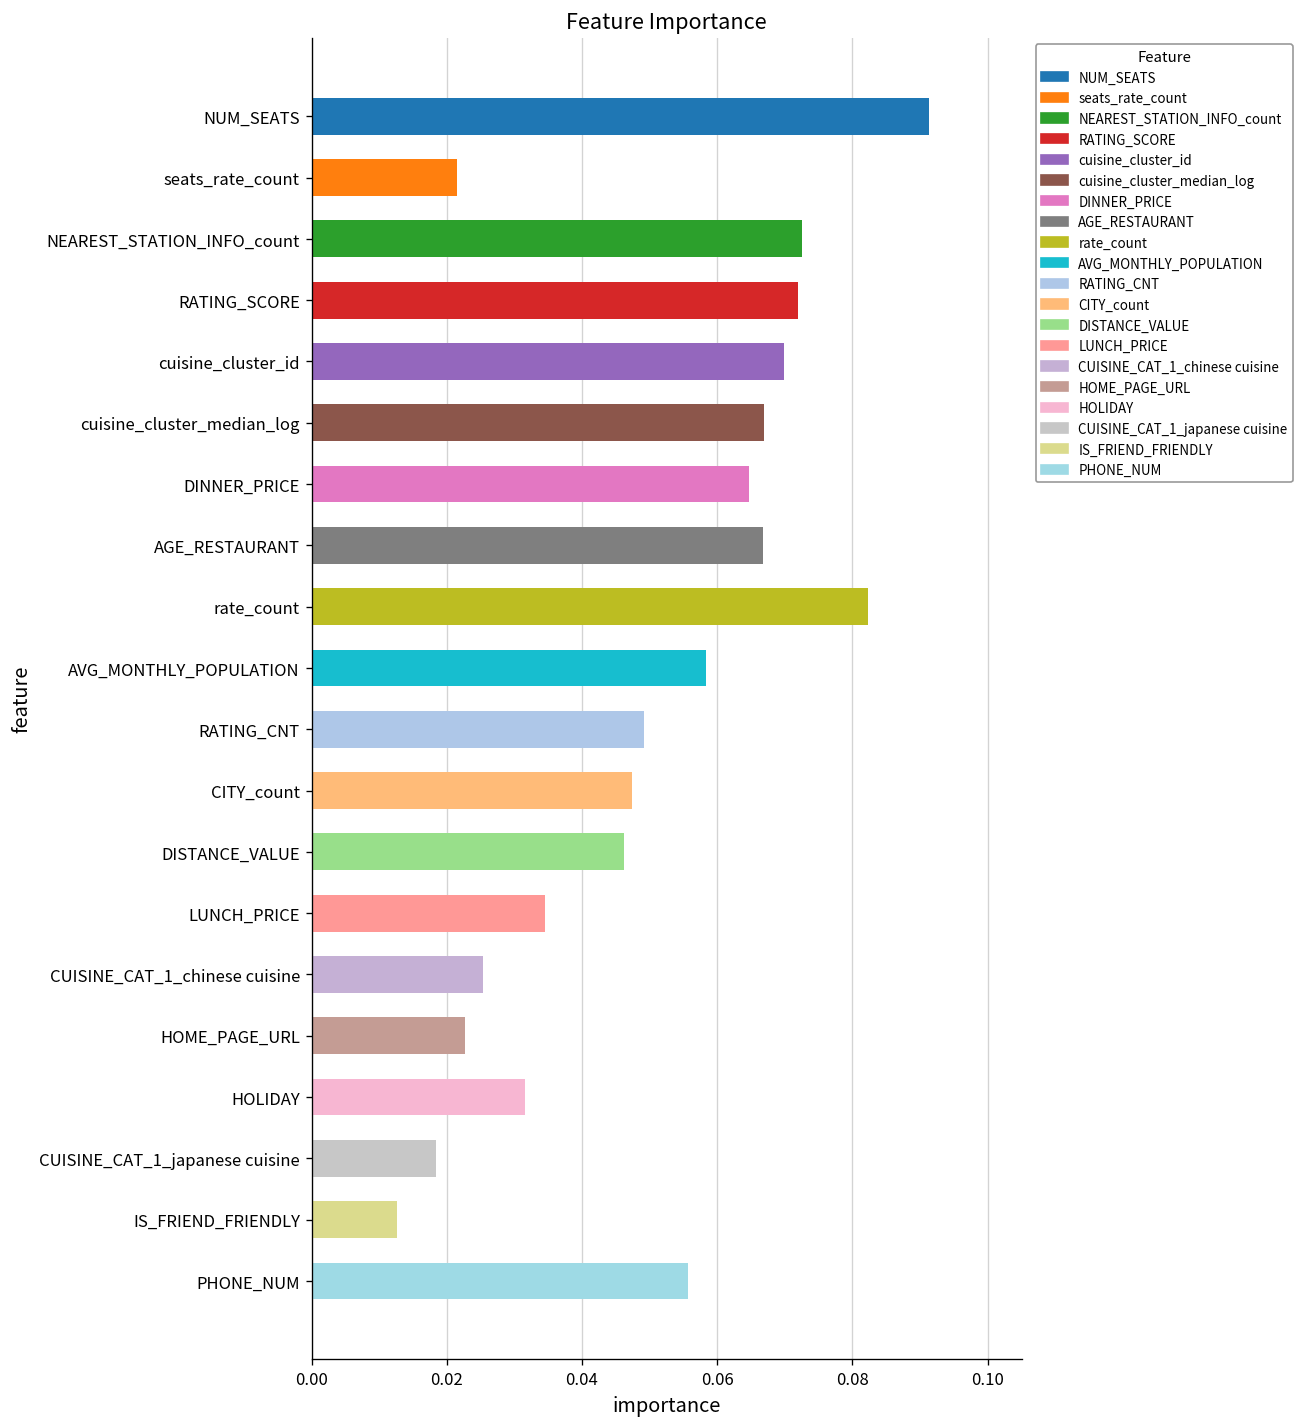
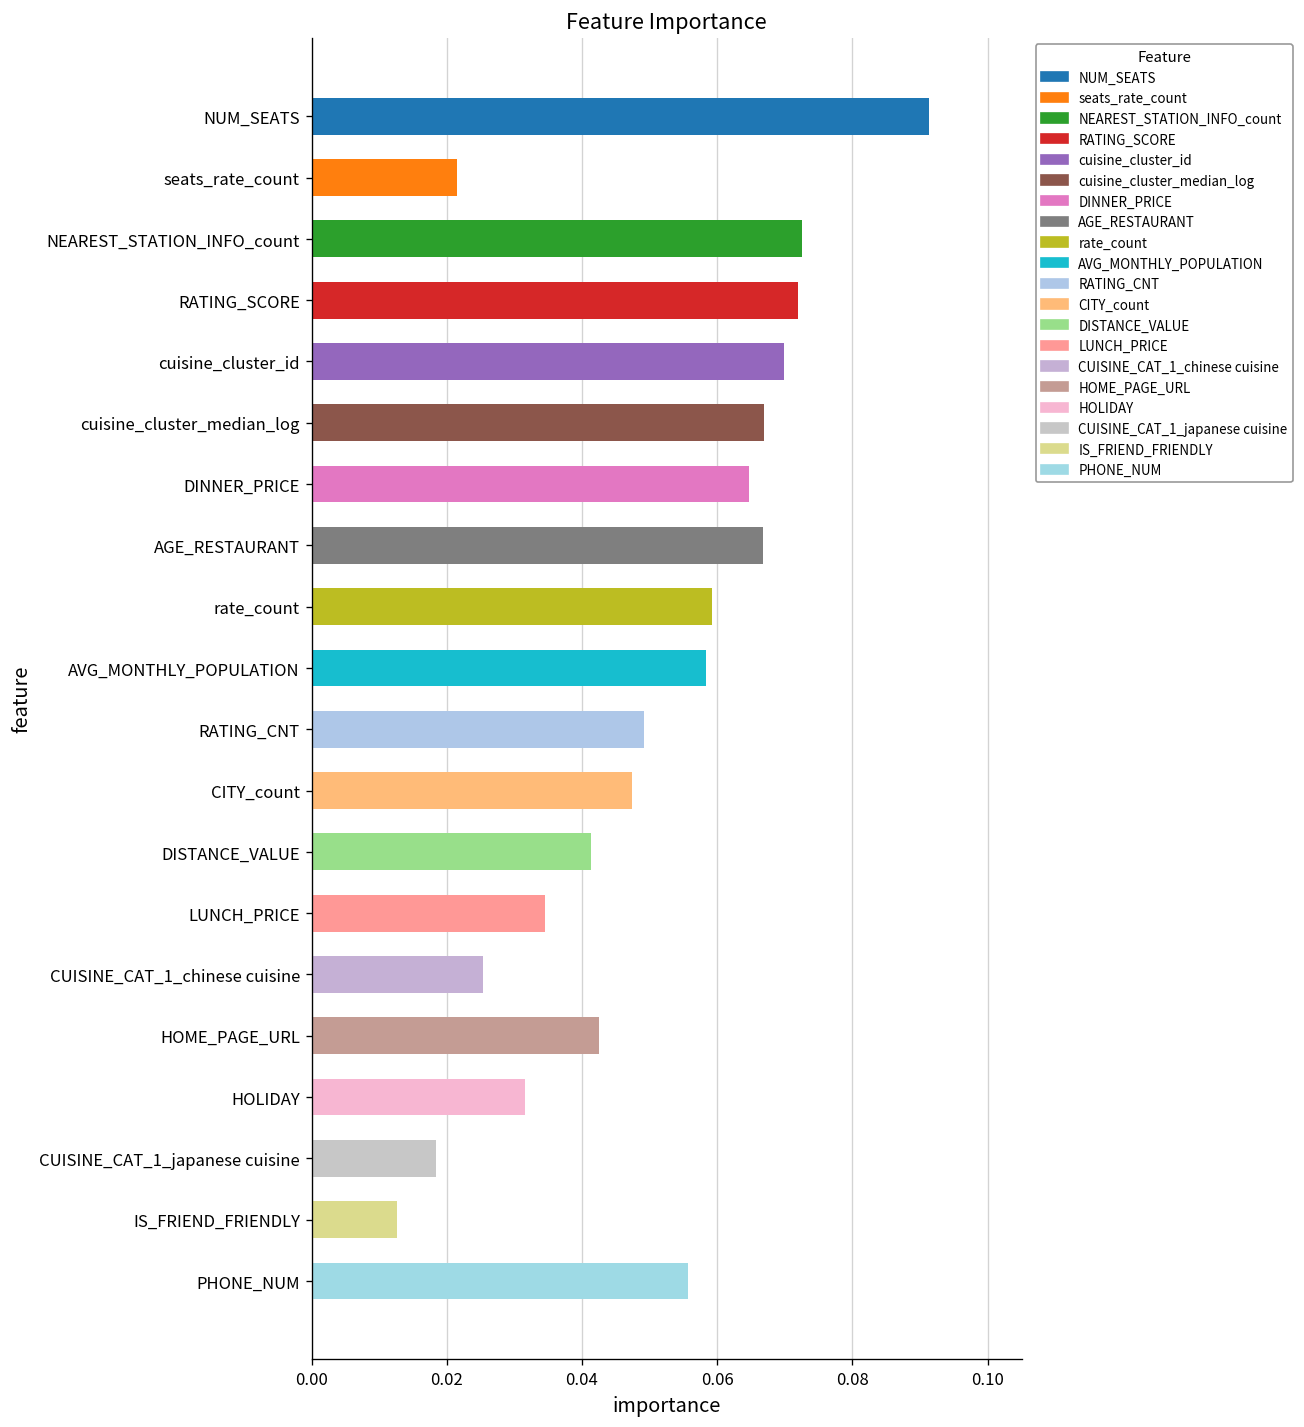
rate_count: 0.082 -> 0.059
DISTANCE_VALUE: 0.046 -> 0.041
HOME_PAGE_URL: 0.023 -> 0.042
